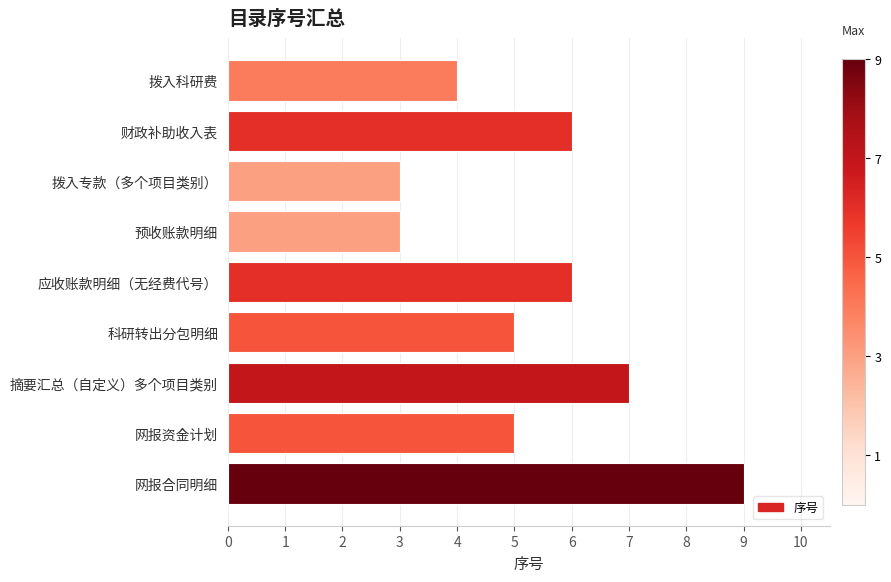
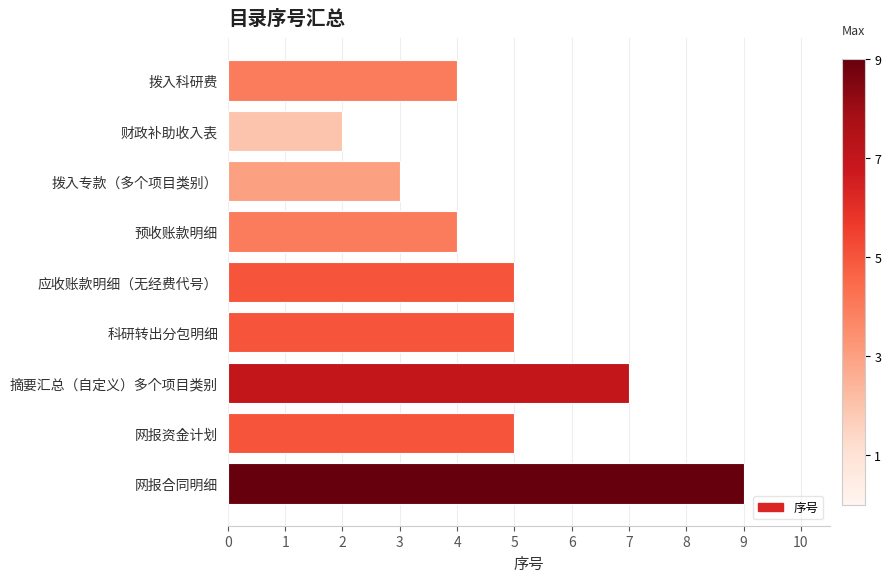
财政补助收入表: 6 -> 2
预收账款明细: 3 -> 4
应收账款明细（无经费代号）: 6 -> 5
